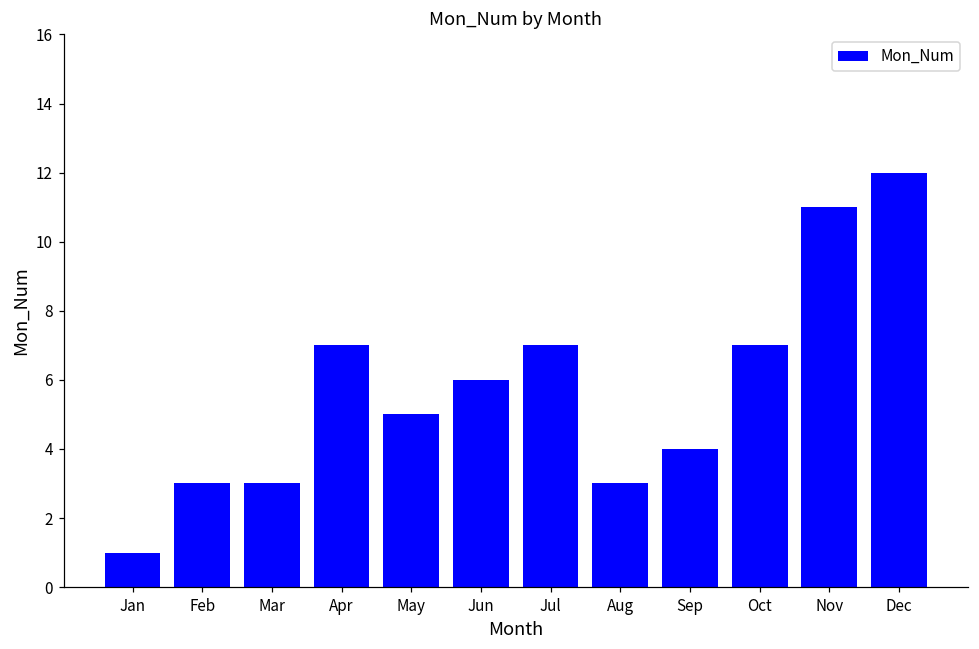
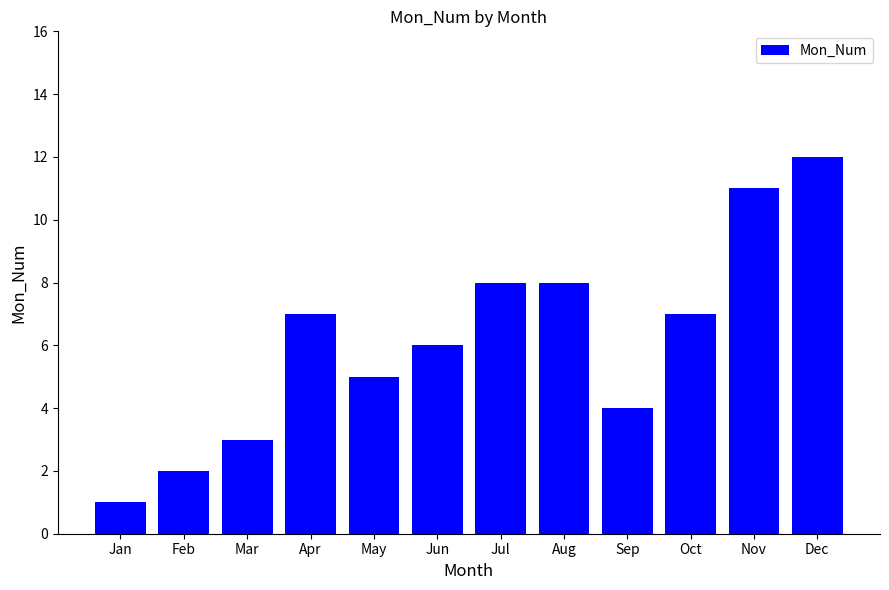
Feb: 3 -> 2
Jul: 7 -> 8
Aug: 3 -> 8
